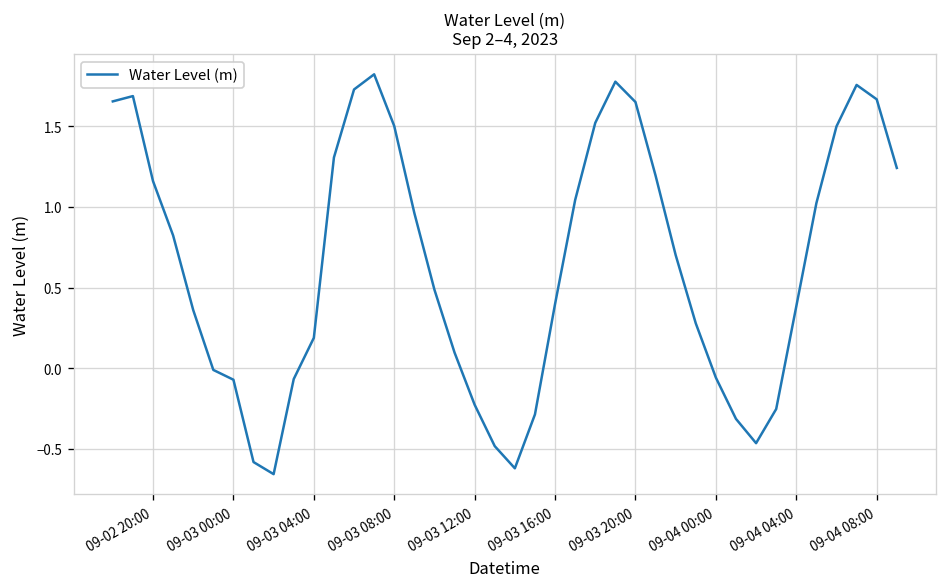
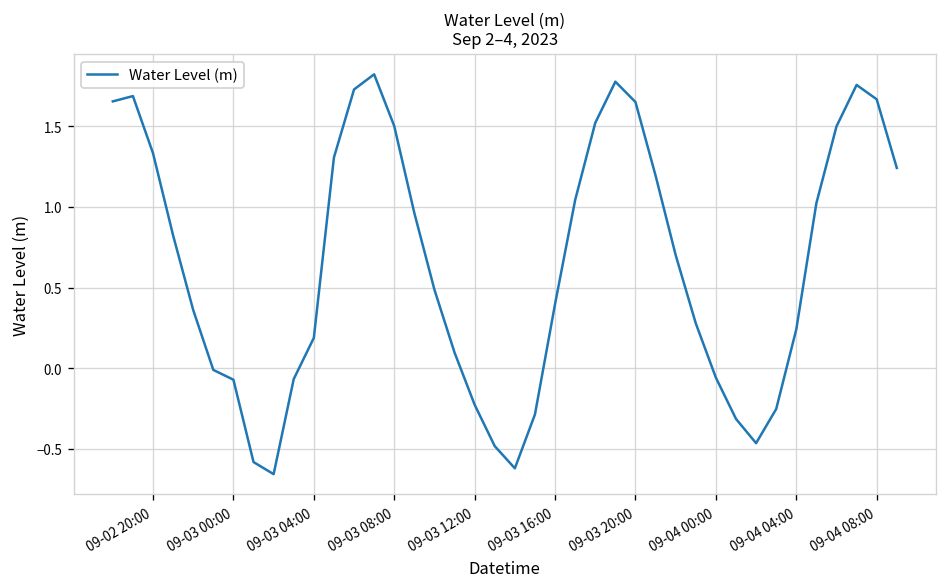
09-02 20:00: 1.16 -> 1.33
09-04 04:00: 0.38 -> 0.24
